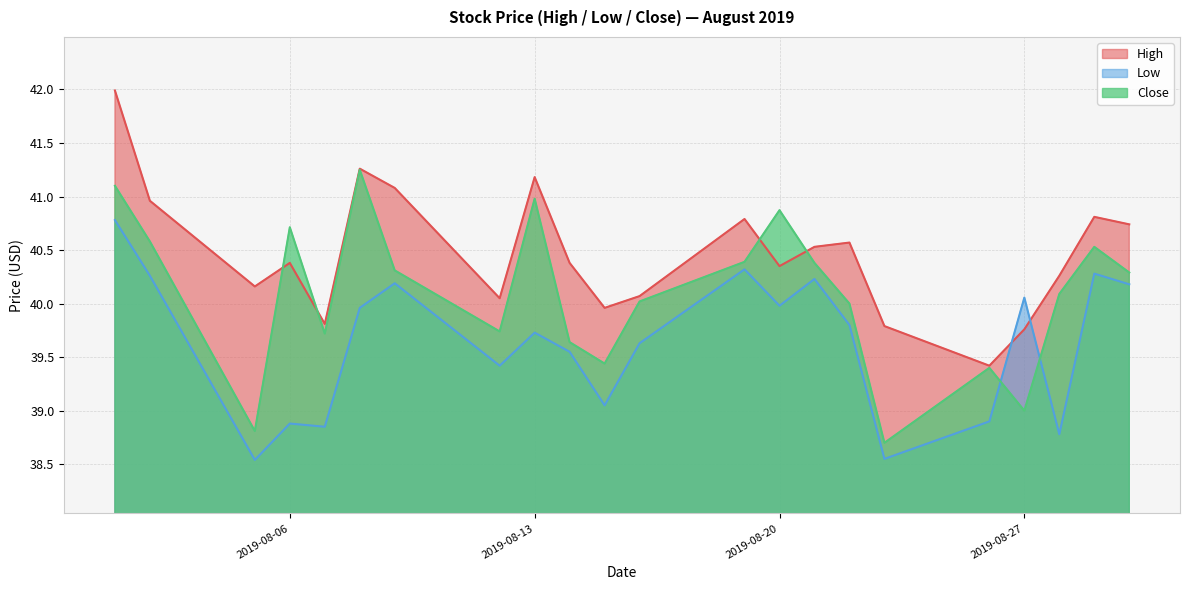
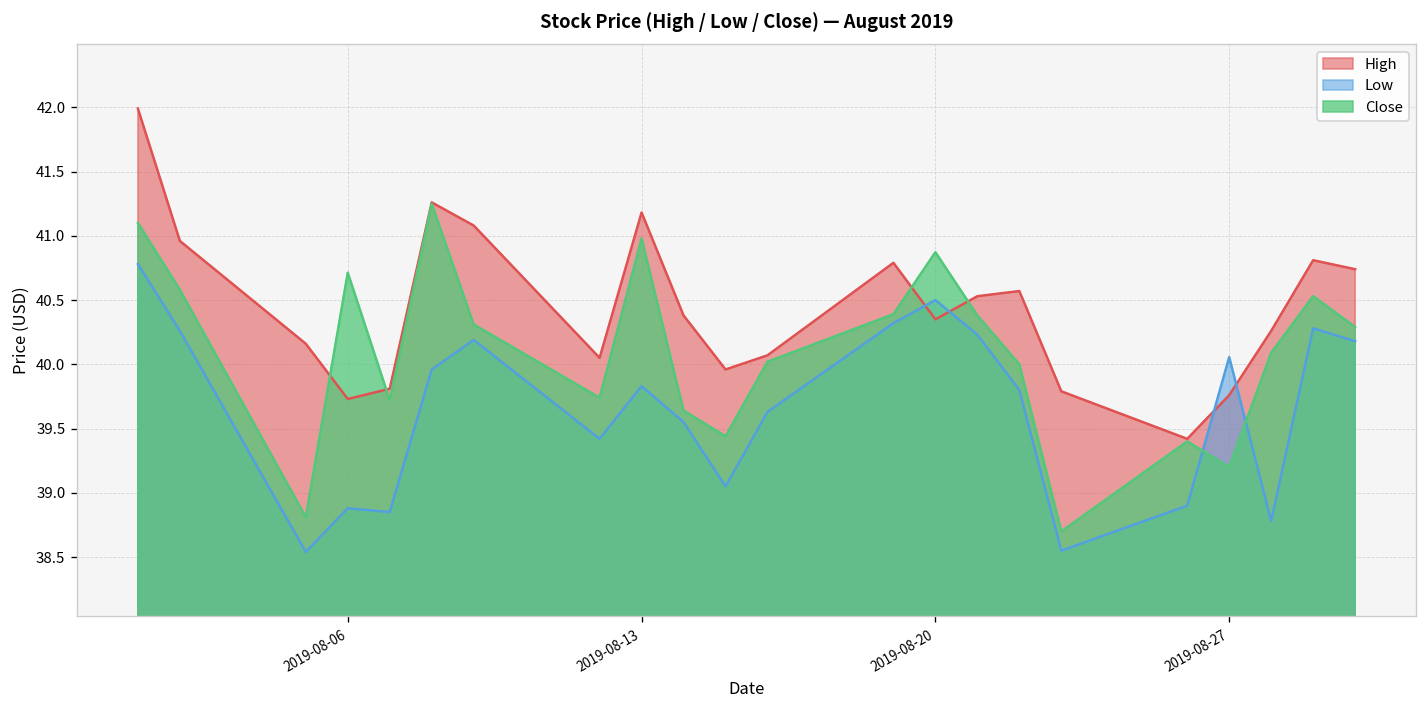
High, 2019-08-06: 40.38 -> 39.73
Low, 2019-08-13: 39.73 -> 39.83
Low, 2019-08-20: 39.98 -> 40.50
Close, 2019-08-27: 39.0 -> 39.2
